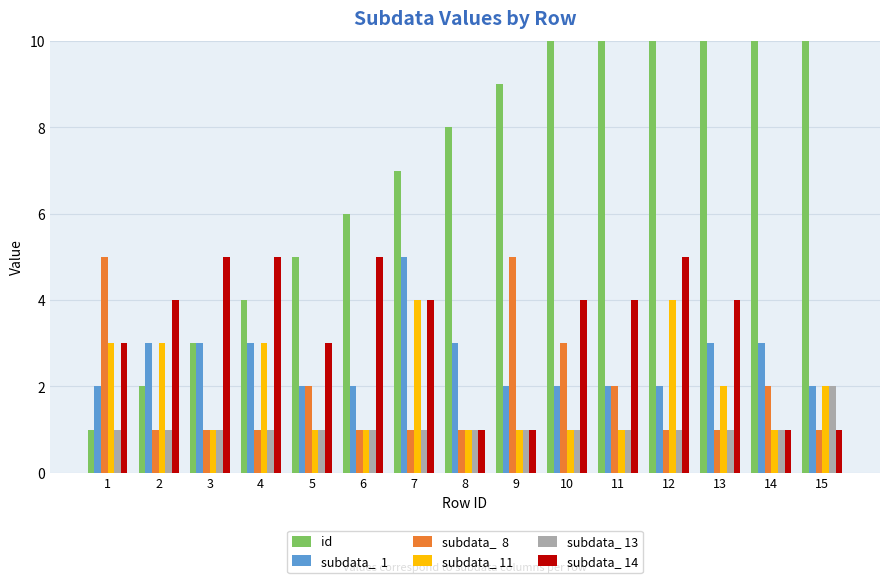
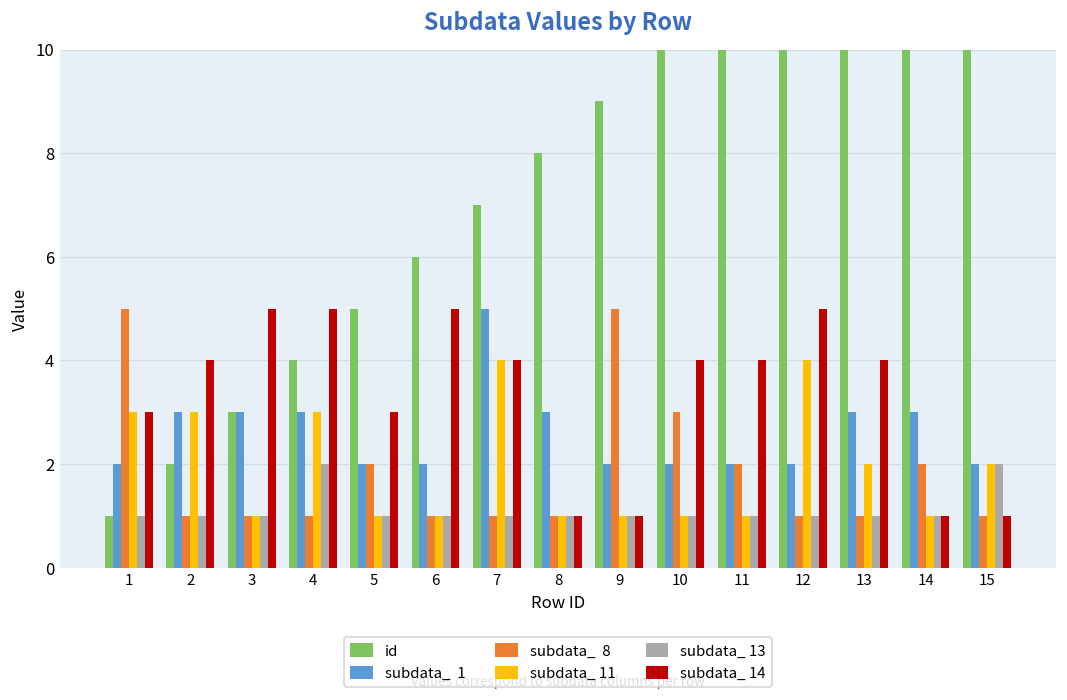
subdata_ 13, 4: 1 -> 2
